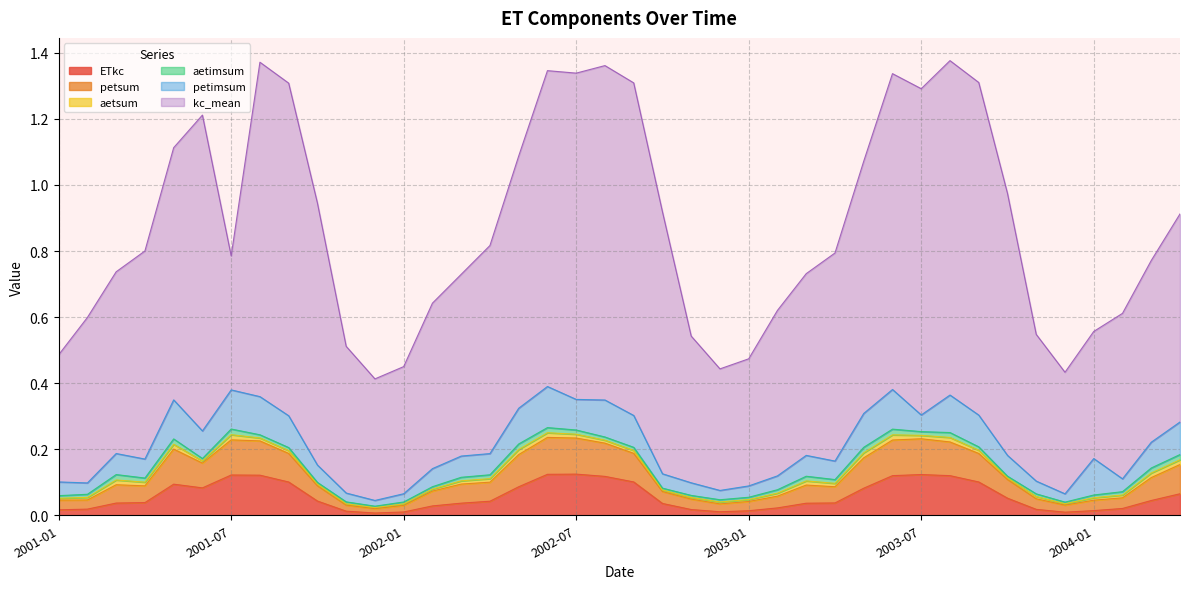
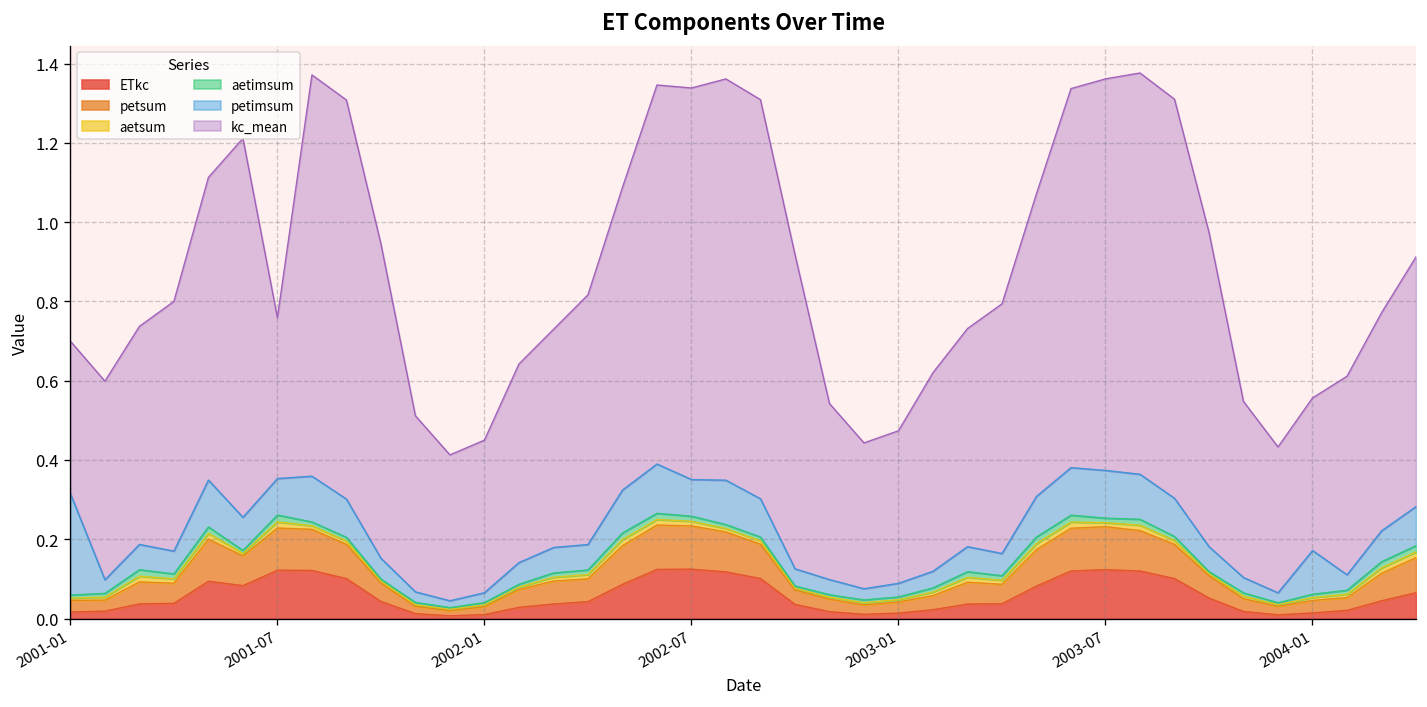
petimsum, 2001-01: 0.04 -> 0.26
petimsum, 2001-07: 0.12 -> 0.09
petimsum, 2003-07: 0.05 -> 0.12
